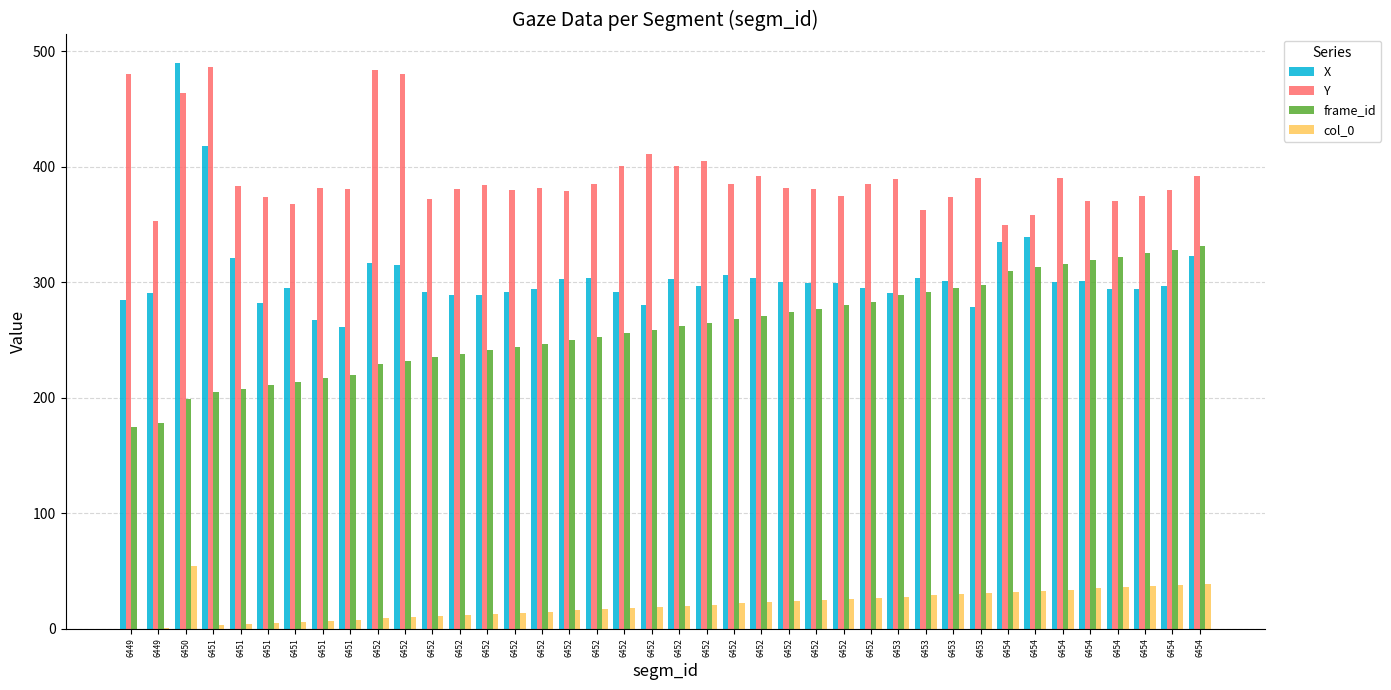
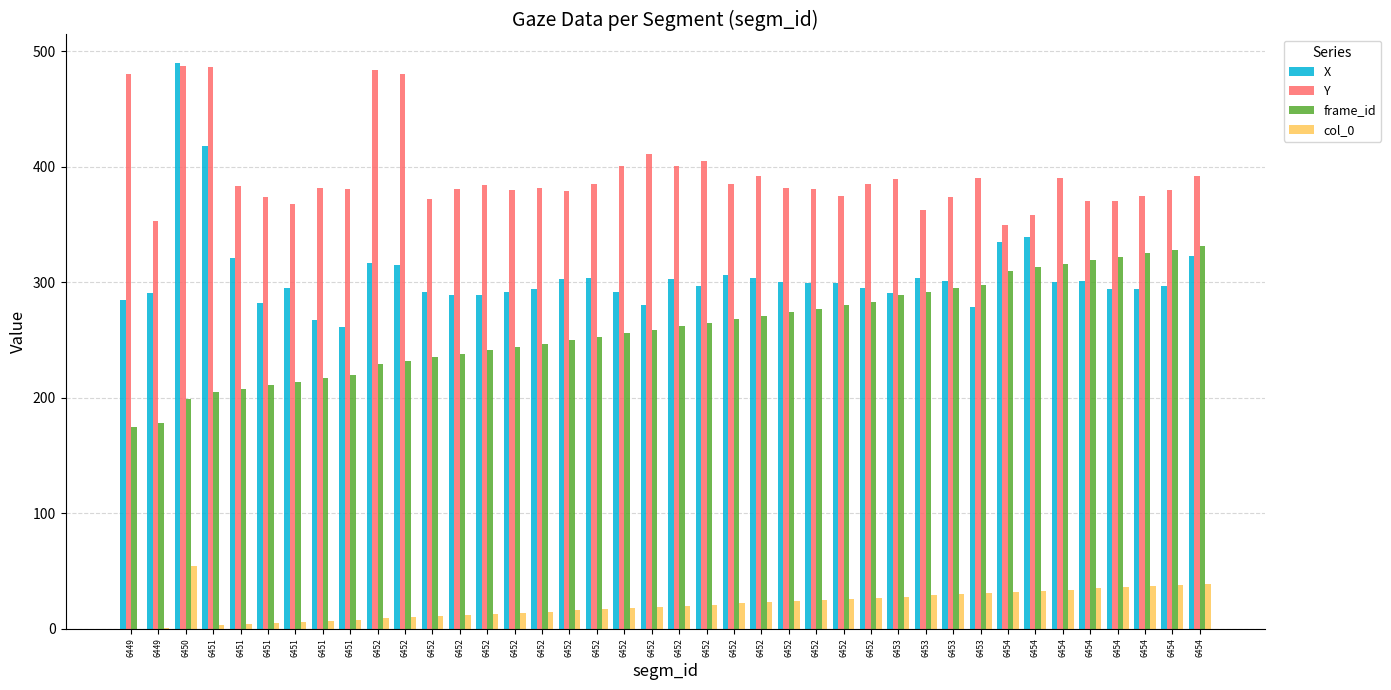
Y, 6450: 464 -> 487
